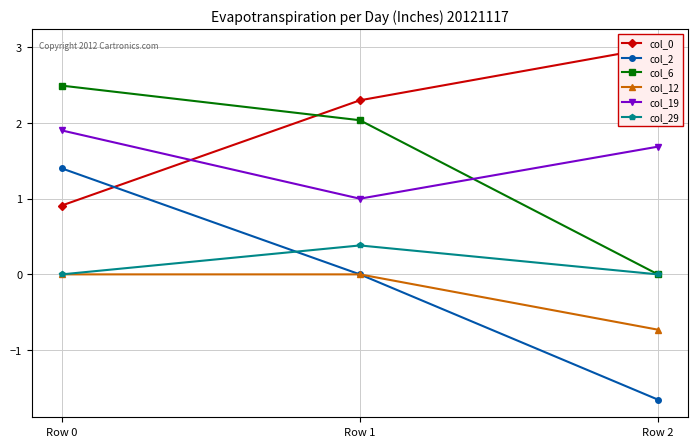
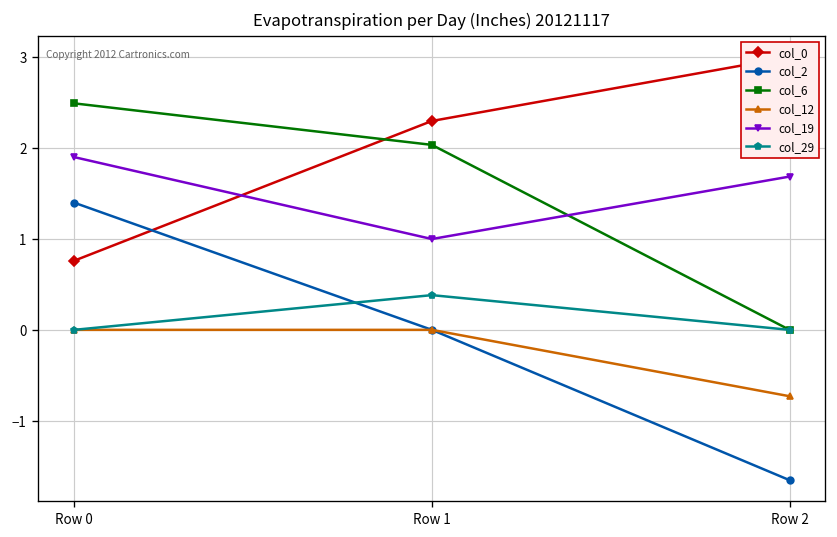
col_0, Row 0: 0.9 -> 0.8
